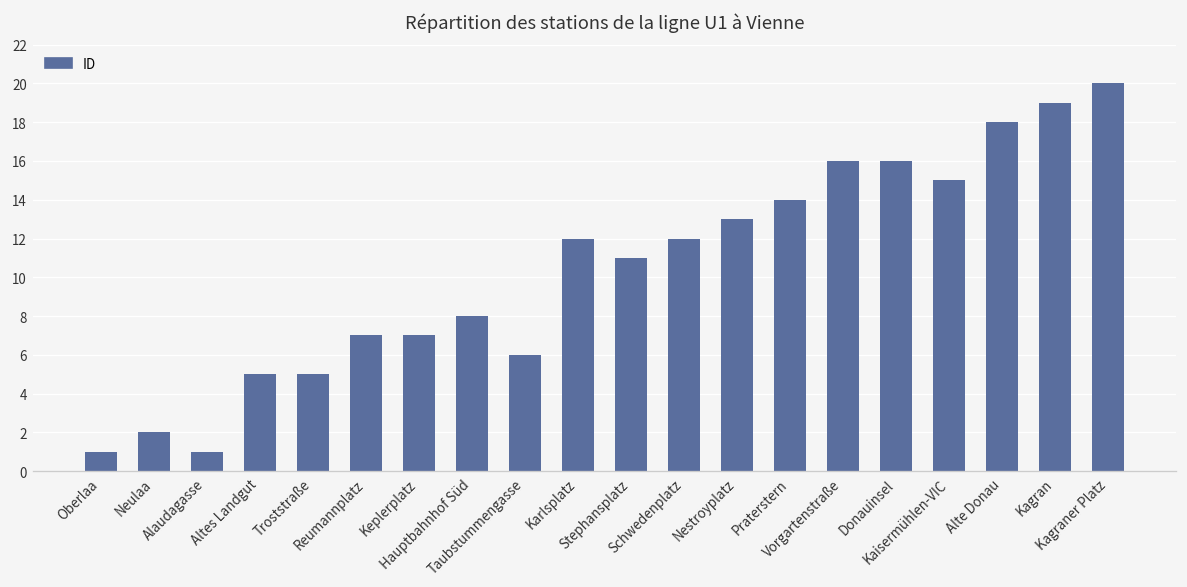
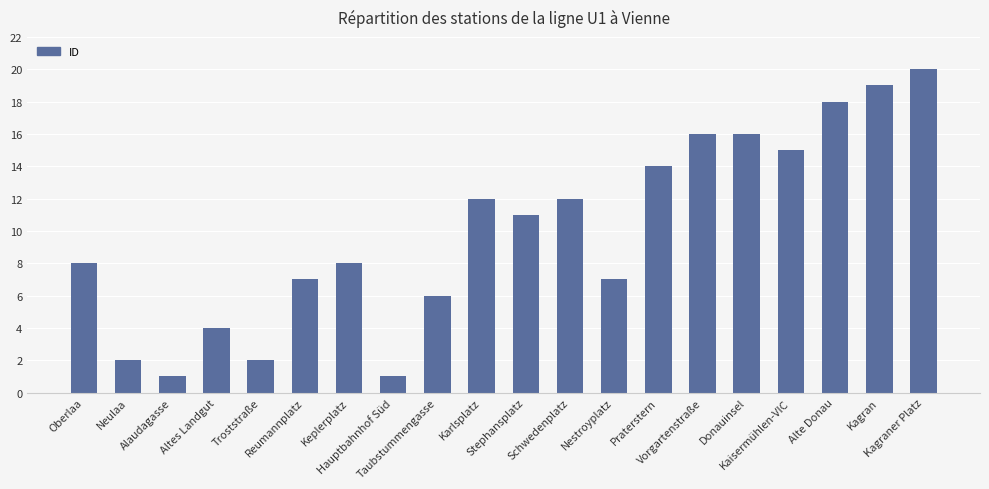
Oberlaa: 1 -> 8
Altes Landgut: 5 -> 4
Troststraße: 5 -> 2
Keplerplatz: 7 -> 8
Hauptbahnhof Süd: 8 -> 1
Nestroyplatz: 13 -> 7
